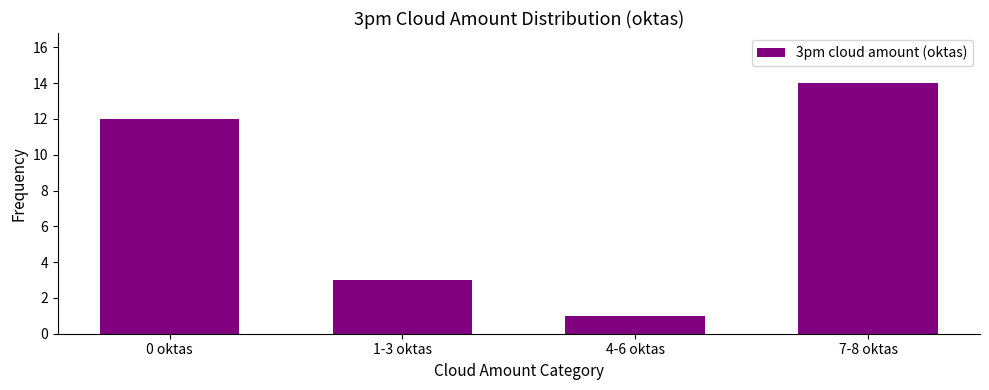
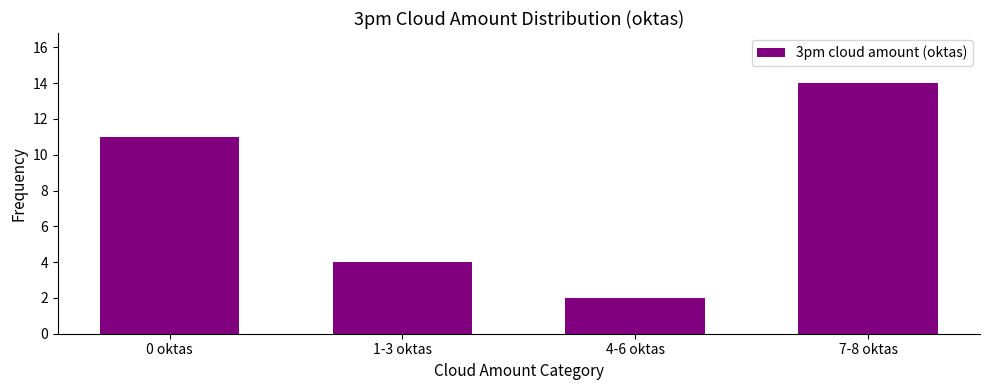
0 oktas: 12 -> 11
1-3 oktas: 3 -> 4
4-6 oktas: 1 -> 2
